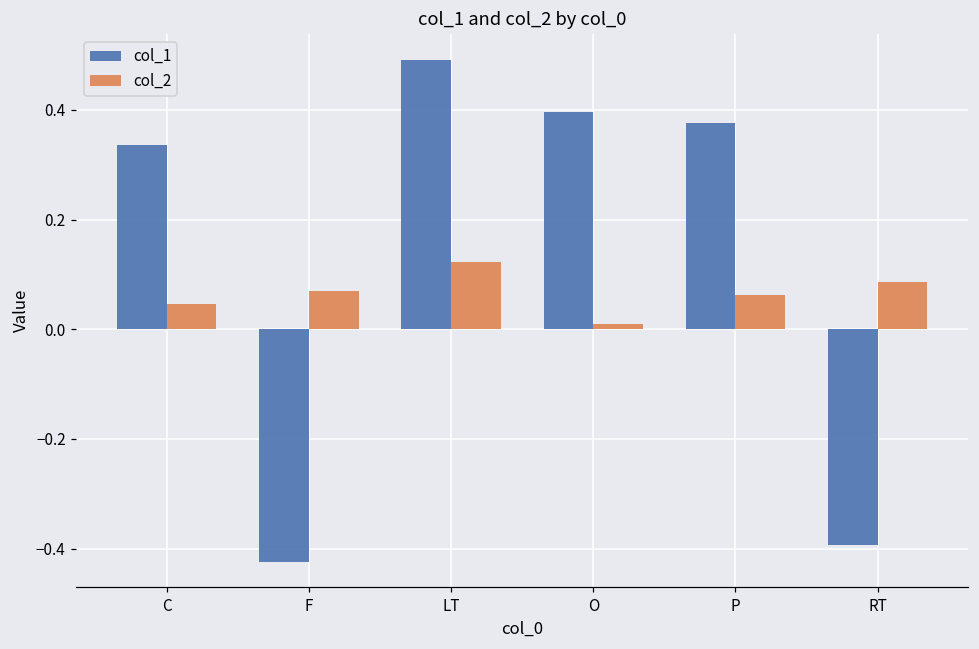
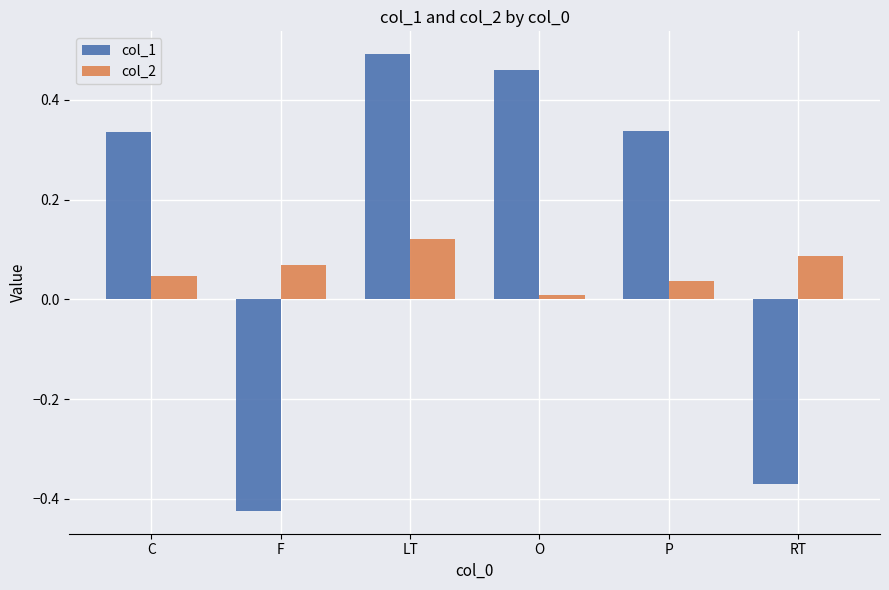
col_1, O: 0.40 -> 0.46
col_1, P: 0.38 -> 0.34
col_2, P: 0.06 -> 0.04
col_1, RT: -0.39 -> -0.37
